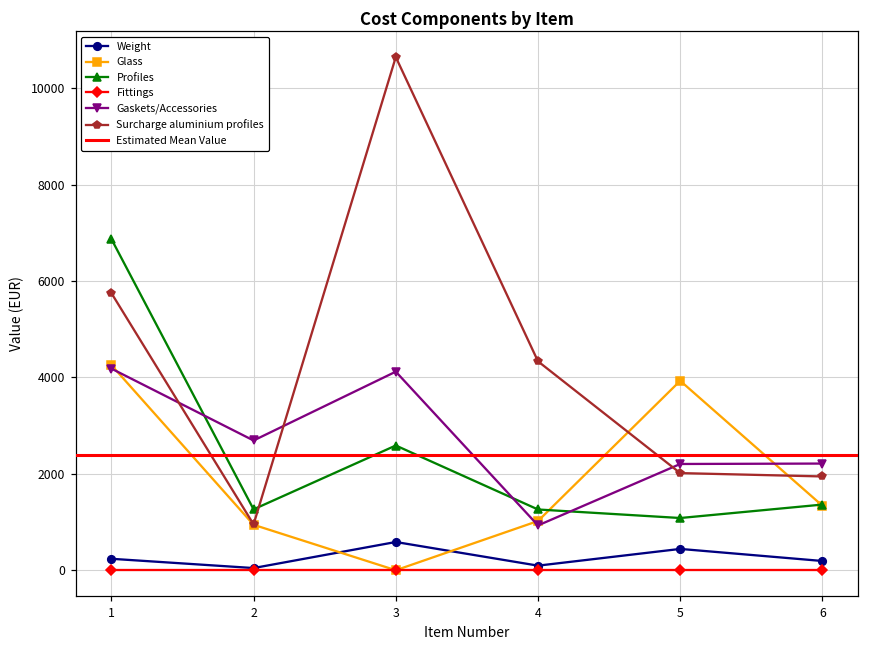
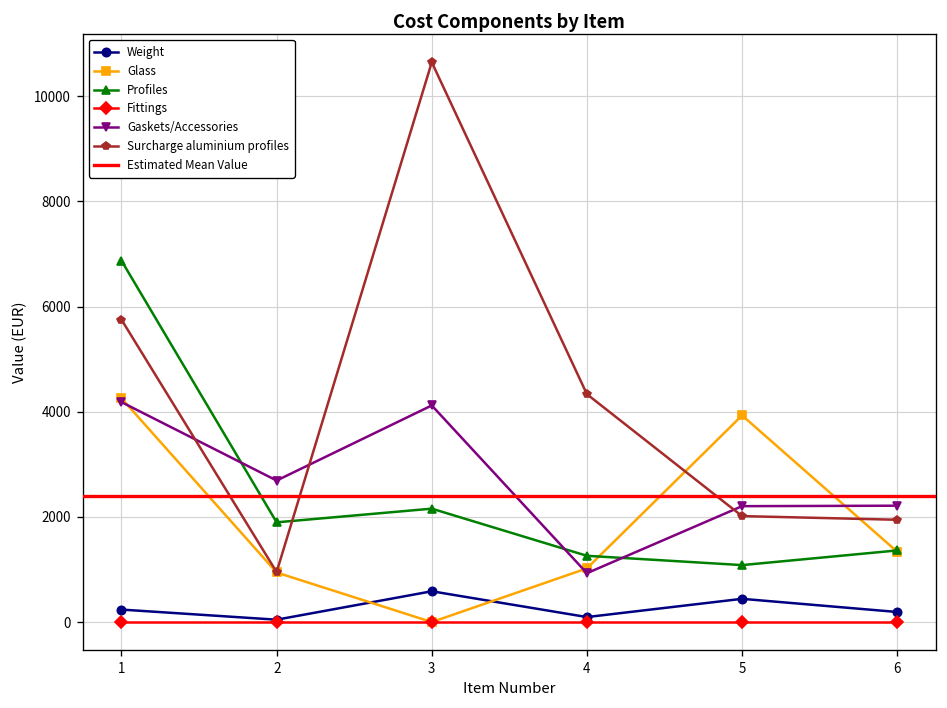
Profiles, 2: 1300 -> 1900
Profiles, 3: 2600 -> 2200
